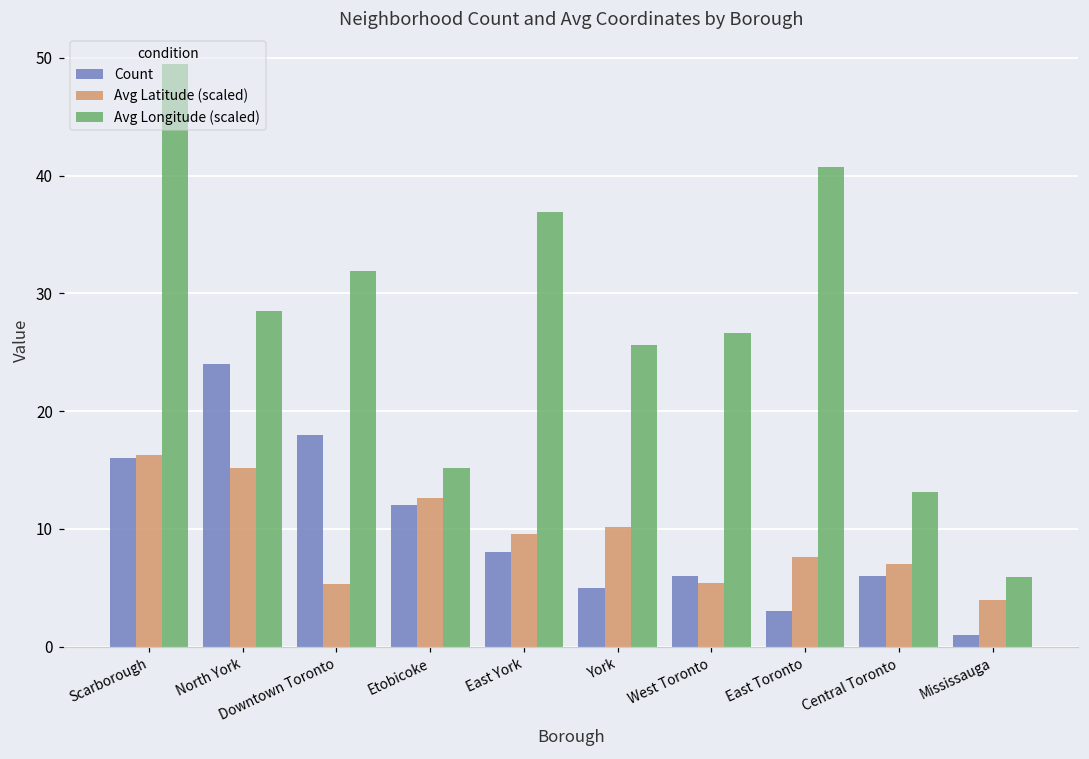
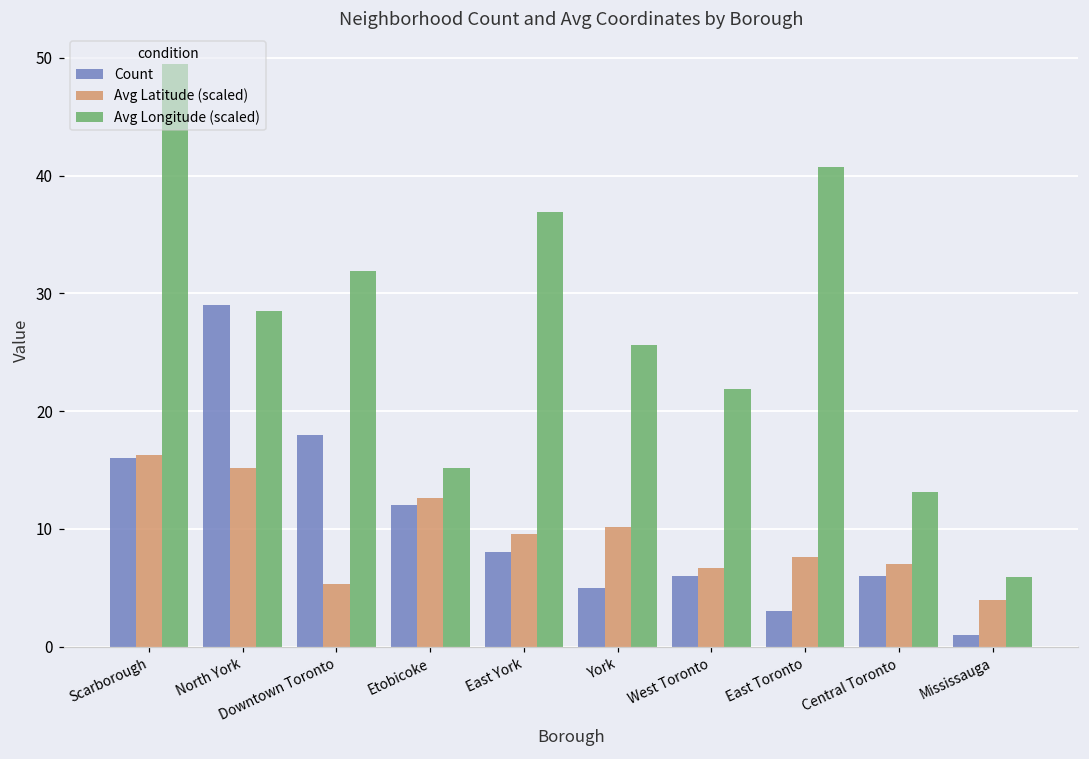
Count, North York: 24 -> 29
Avg Latitude (scaled), West Toronto: 5.4 -> 6.7
Avg Longitude (scaled), West Toronto: 26.6 -> 21.9
